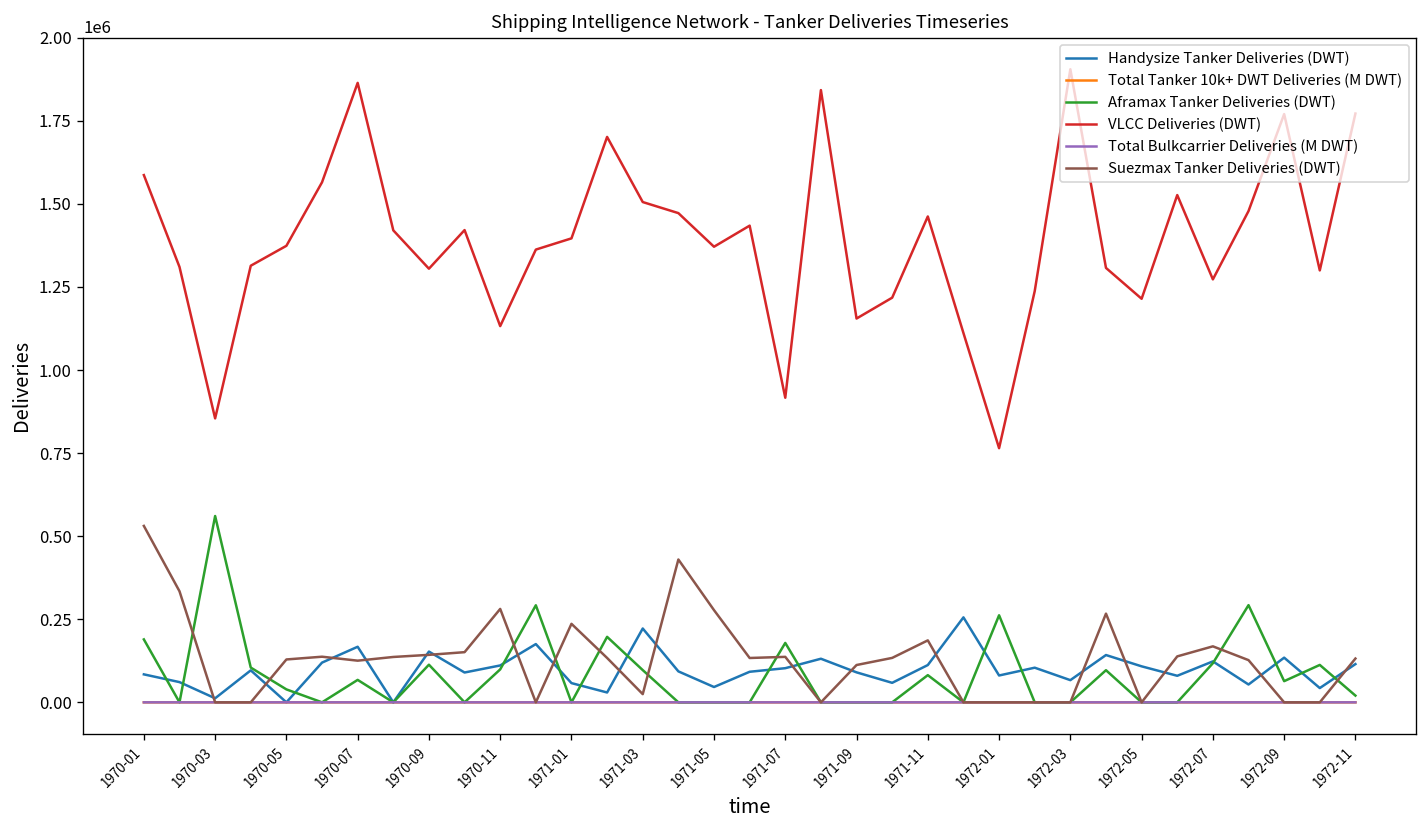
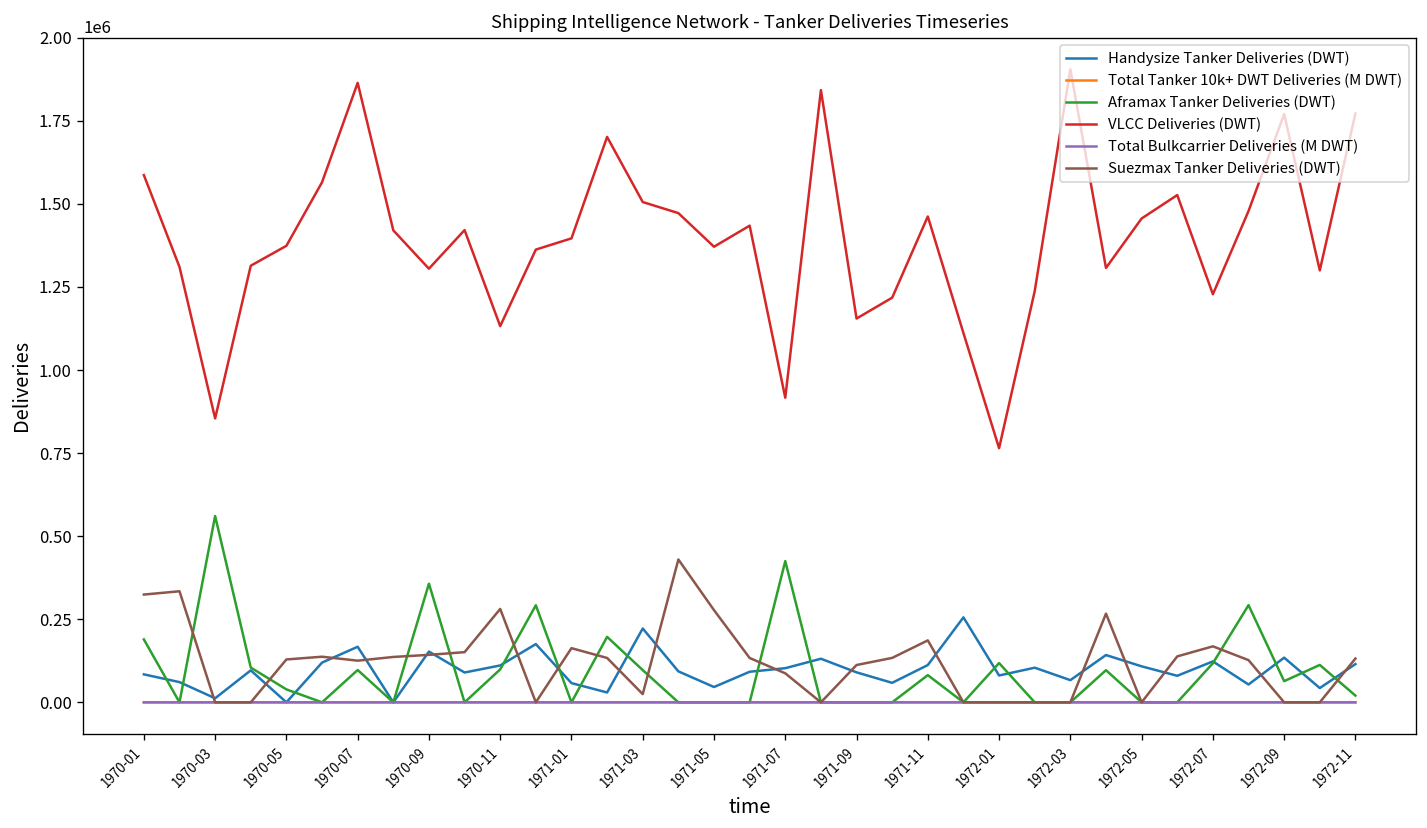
Suezmax Tanker Deliveries (DWT), 1970-01: 530000 -> 320000
Aframax Tanker Deliveries (DWT), 1970-07: 70000 -> 100000
Aframax Tanker Deliveries (DWT), 1970-09: 110000 -> 360000
Suezmax Tanker Deliveries (DWT), 1971-01: 240000 -> 160000
Aframax Tanker Deliveries (DWT), 1971-07: 180000 -> 420000
Suezmax Tanker Deliveries (DWT), 1971-07: 140000 -> 90000
Aframax Tanker Deliveries (DWT), 1972-01: 260000 -> 120000
VLCC Deliveries (DWT), 1972-05: 1210000 -> 1460000
VLCC Deliveries (DWT), 1972-07: 1270000 -> 1230000
